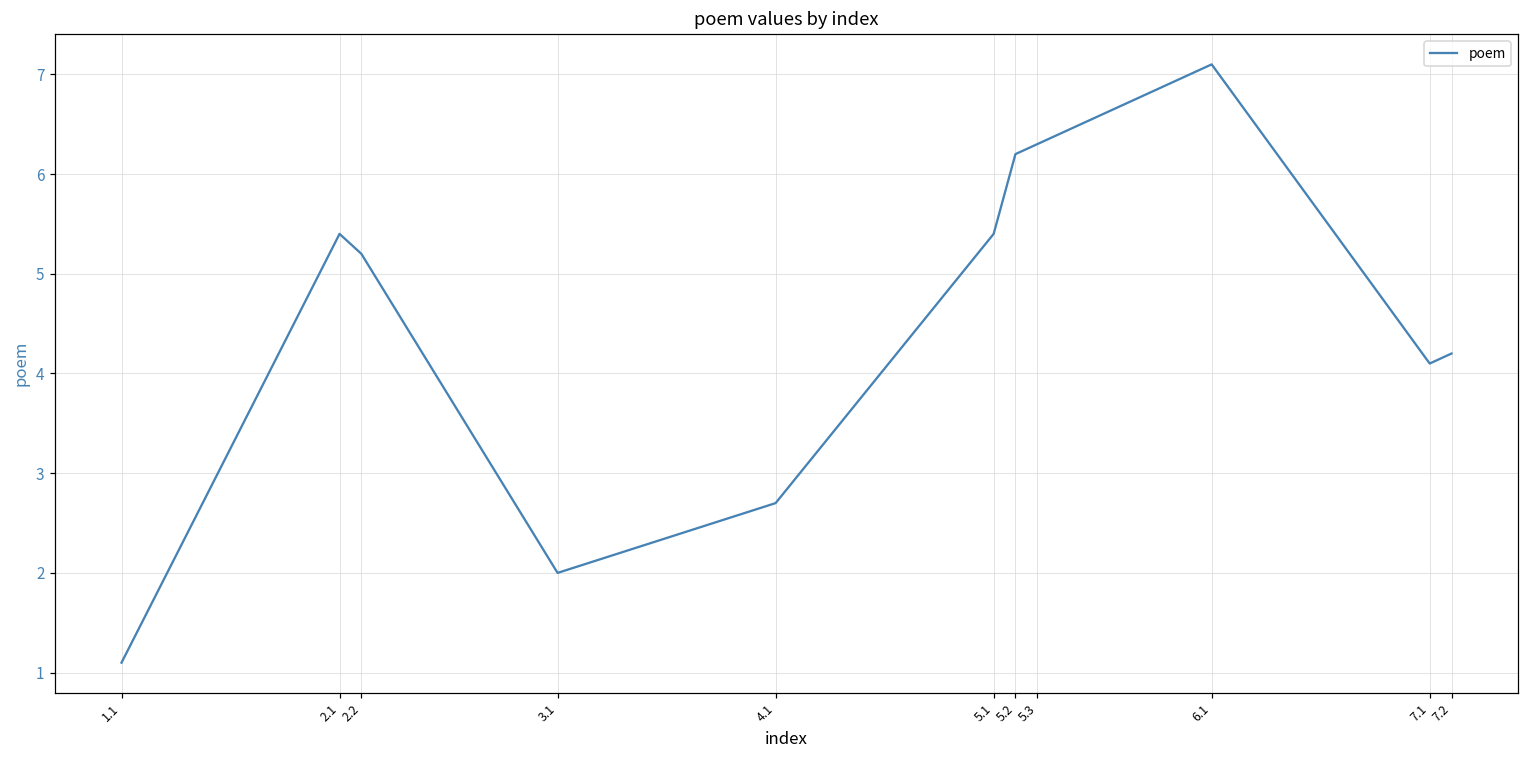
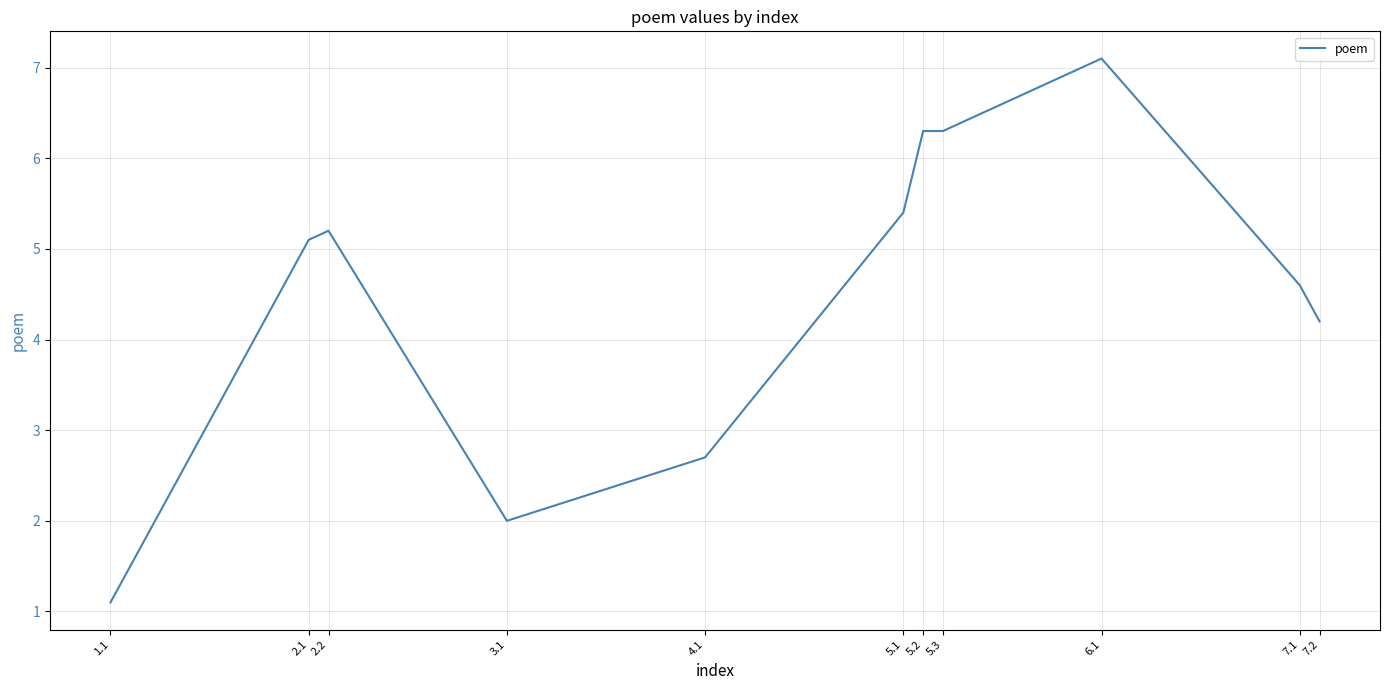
2.1: 5.4 -> 5.1
5.2: 6.2 -> 6.3
7.1: 4.1 -> 4.6
